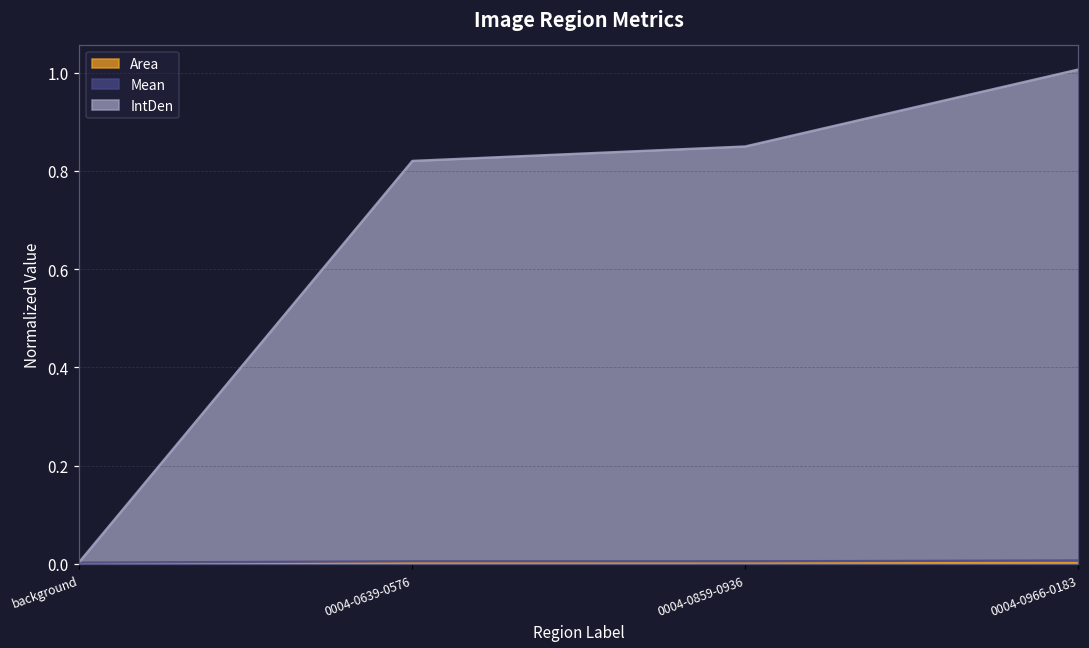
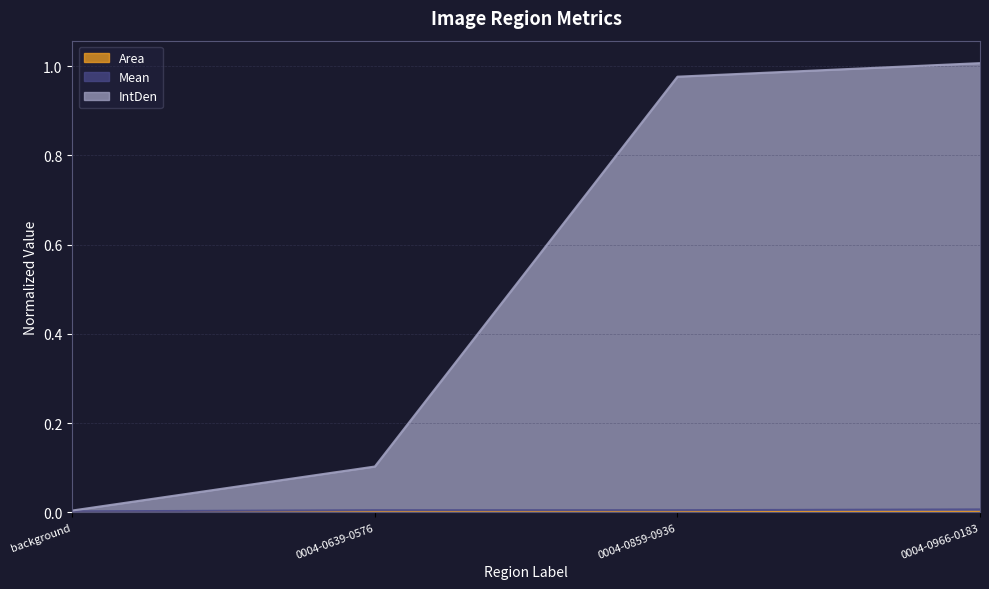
IntDen, 0004-0639-0576: 0.82 -> 0.10
IntDen, 0004-0859-0936: 0.85 -> 0.97
